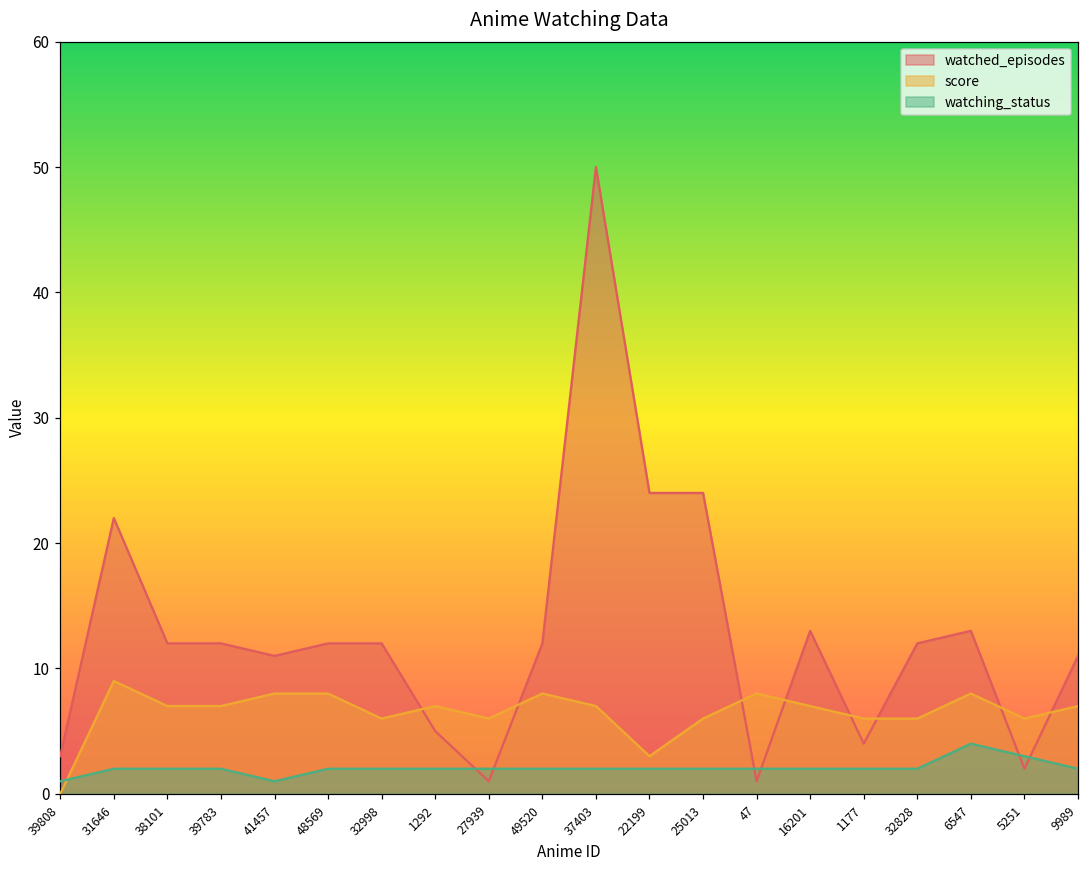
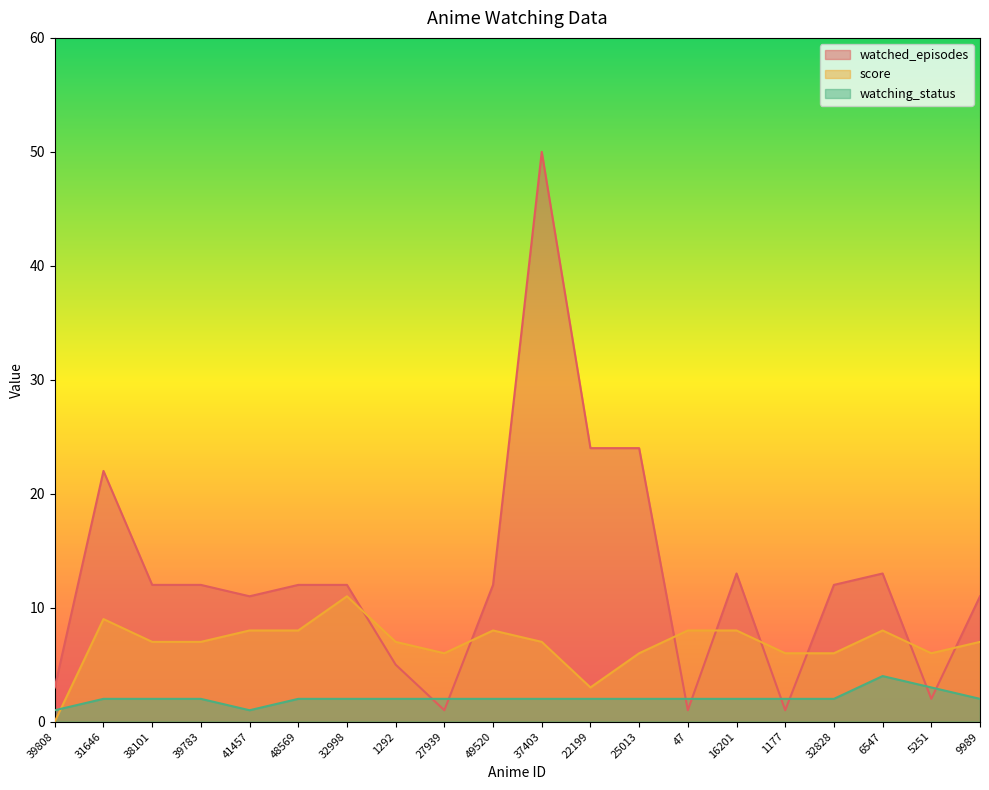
score, 32998: 6 -> 11
score, 16201: 7 -> 8
watched_episodes, 1177: 4 -> 1
